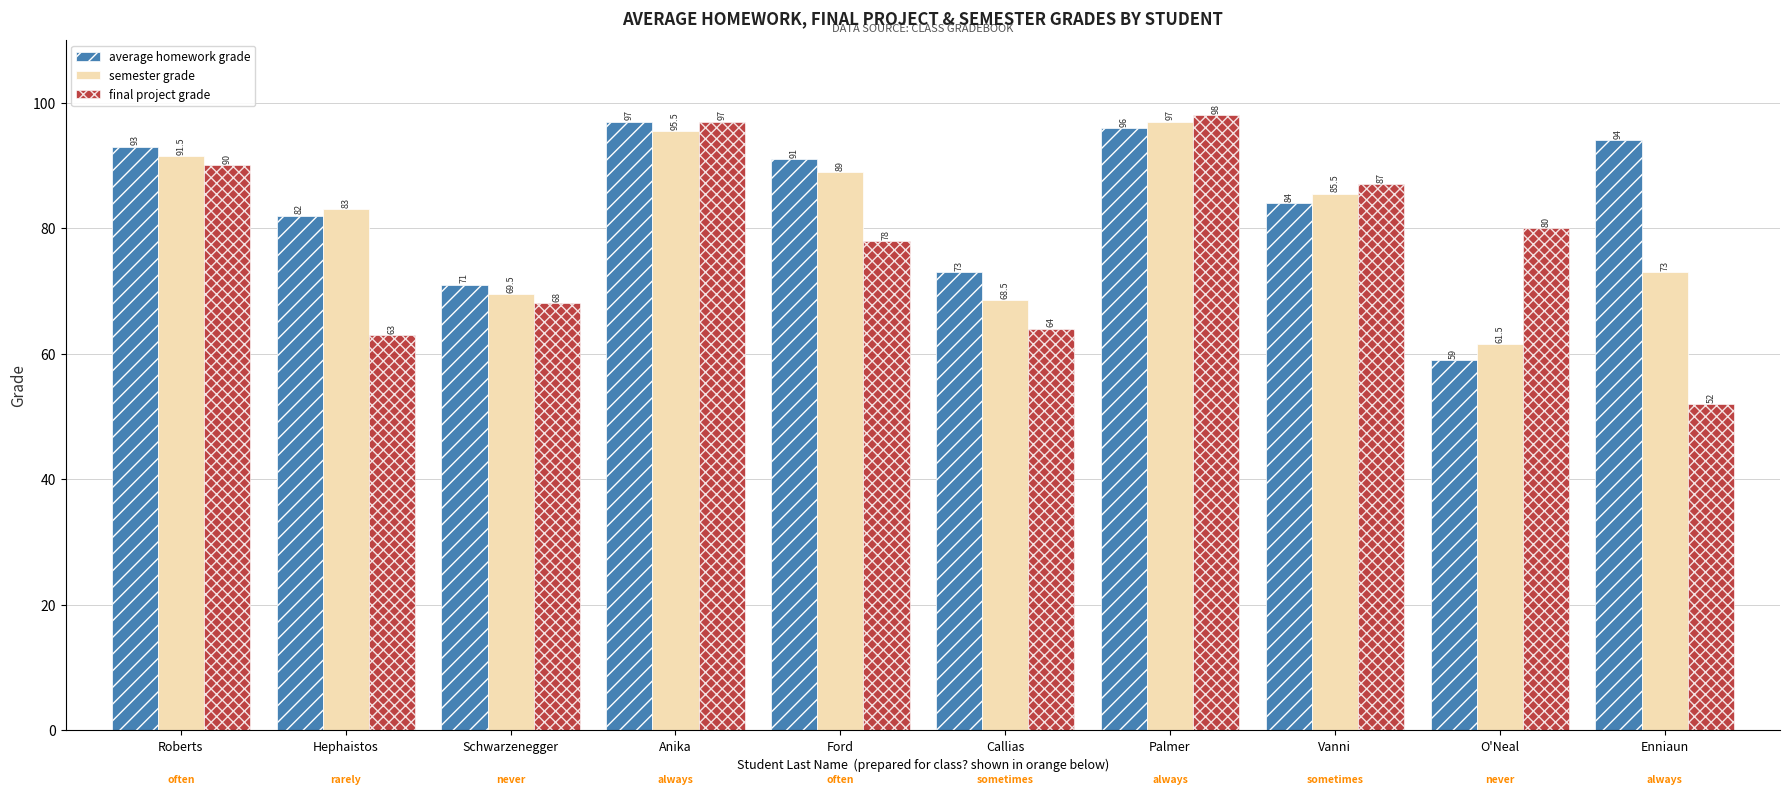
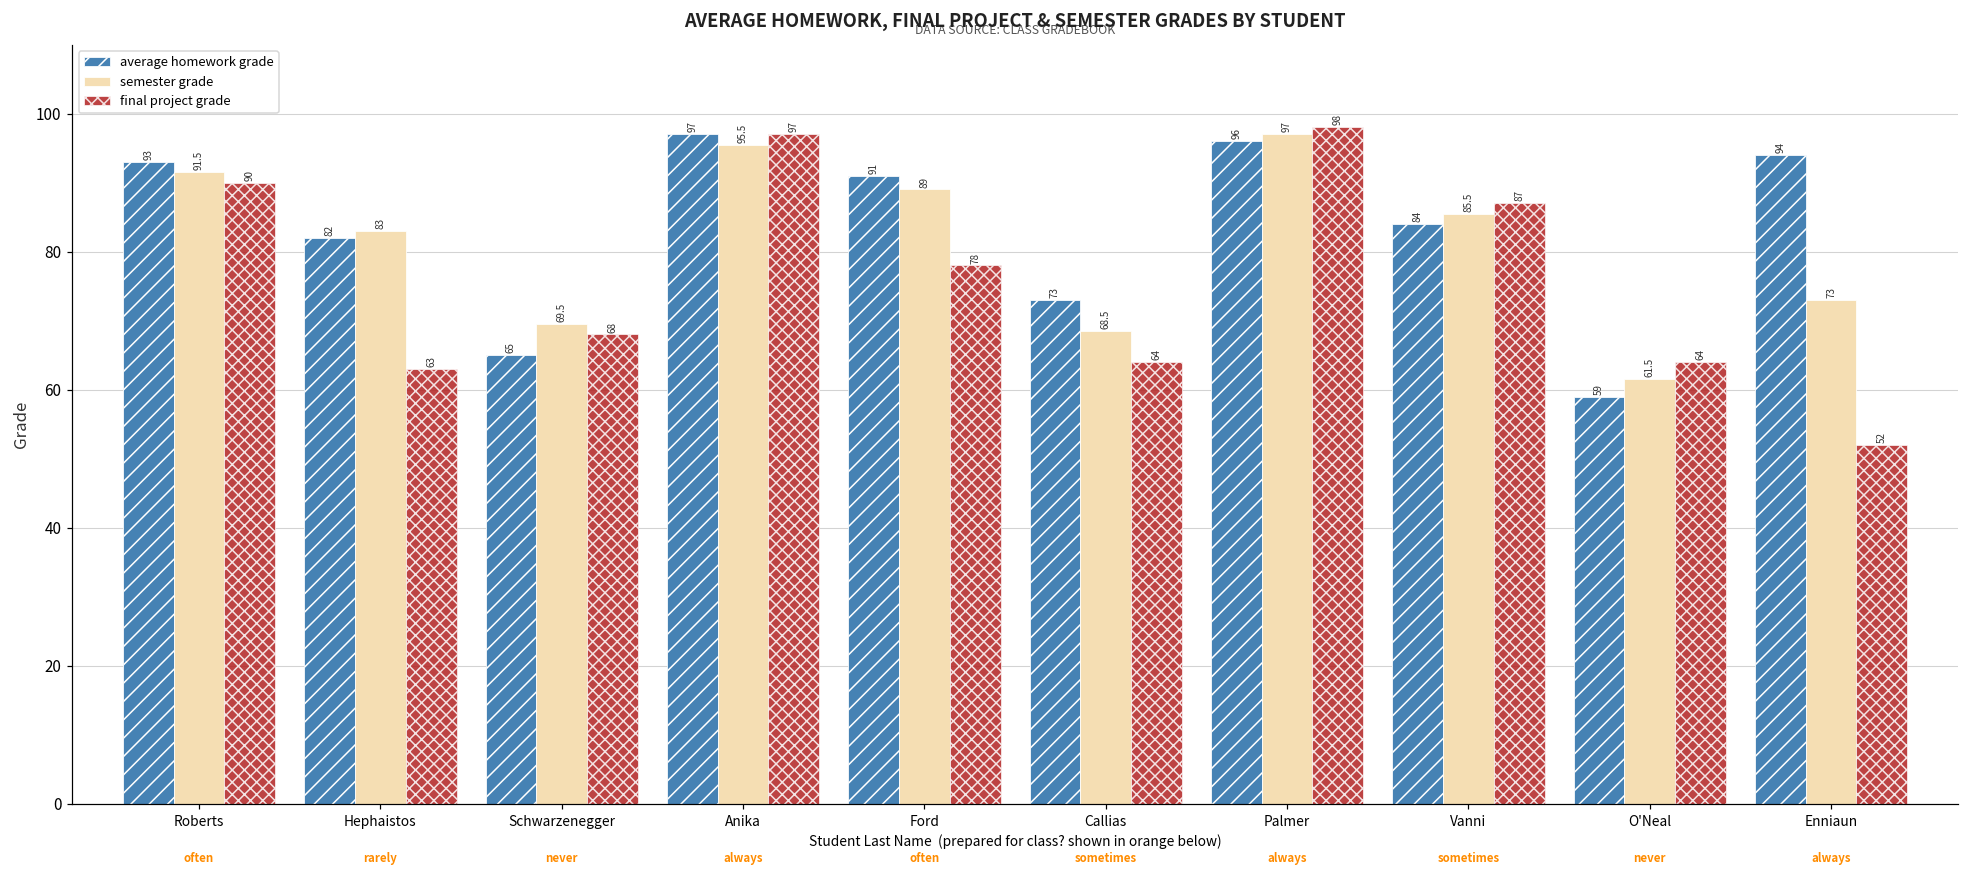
average homework grade, Schwarzenegger: 71 -> 65
final project grade, O'Neal: 80 -> 64
